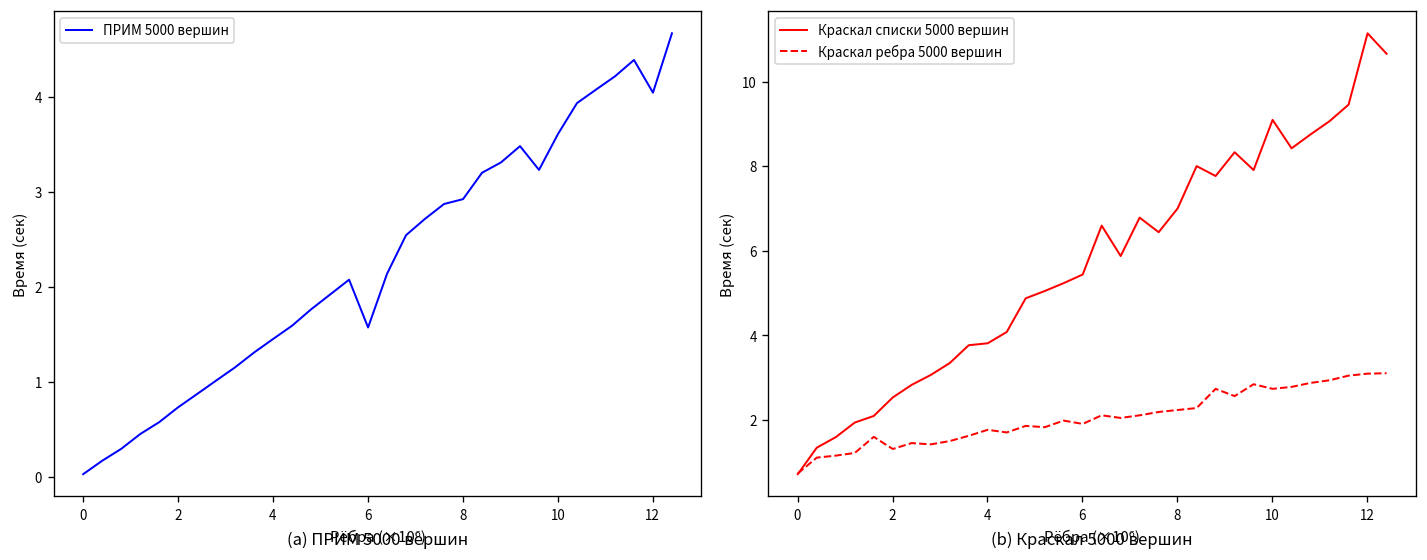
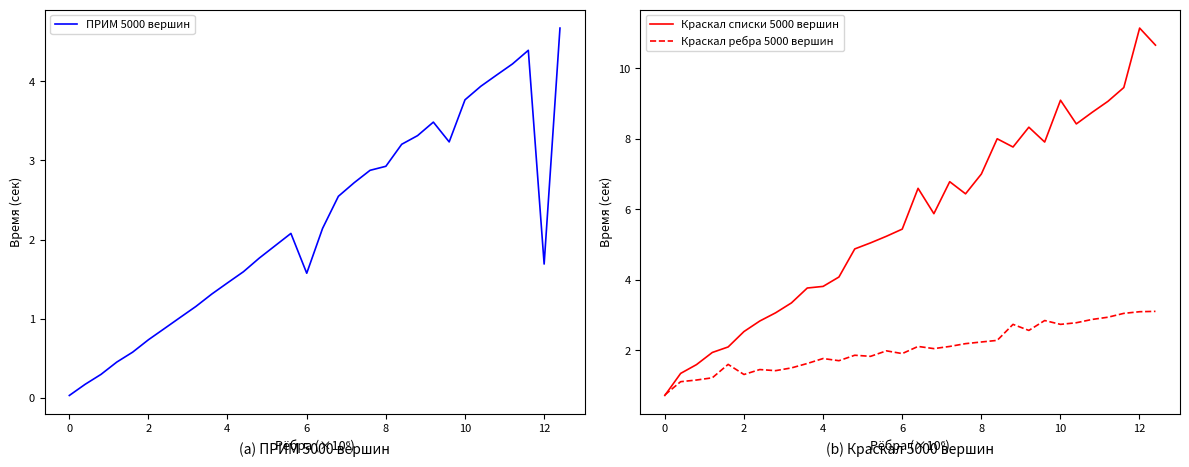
(a) ПРИМ 5000 вершин, 10: 3.6 -> 3.8
(a) ПРИМ 5000 вершин, 12: 4.0 -> 1.7
